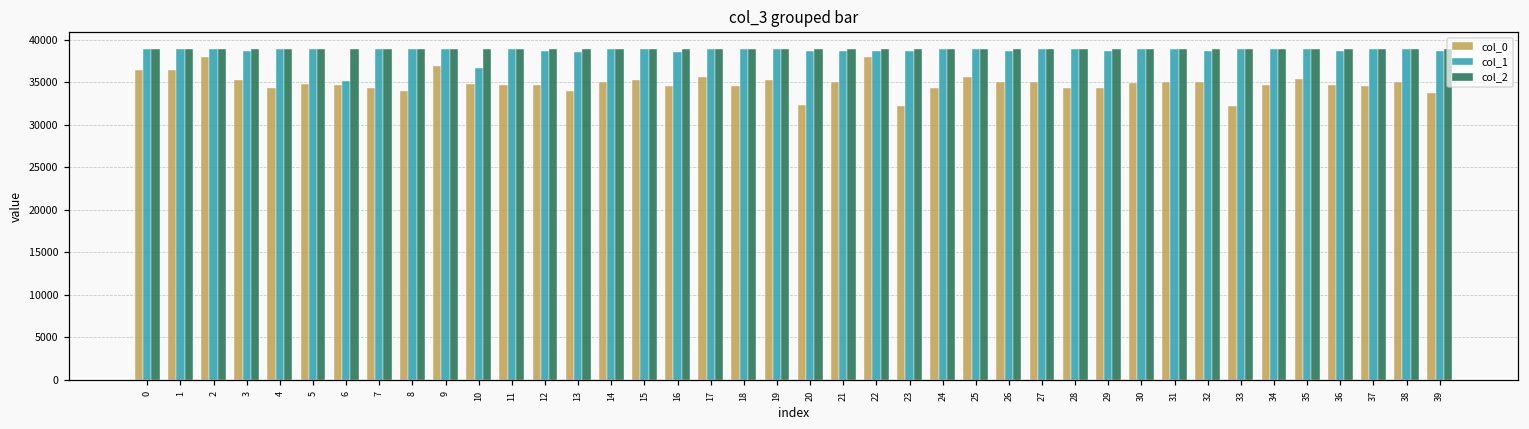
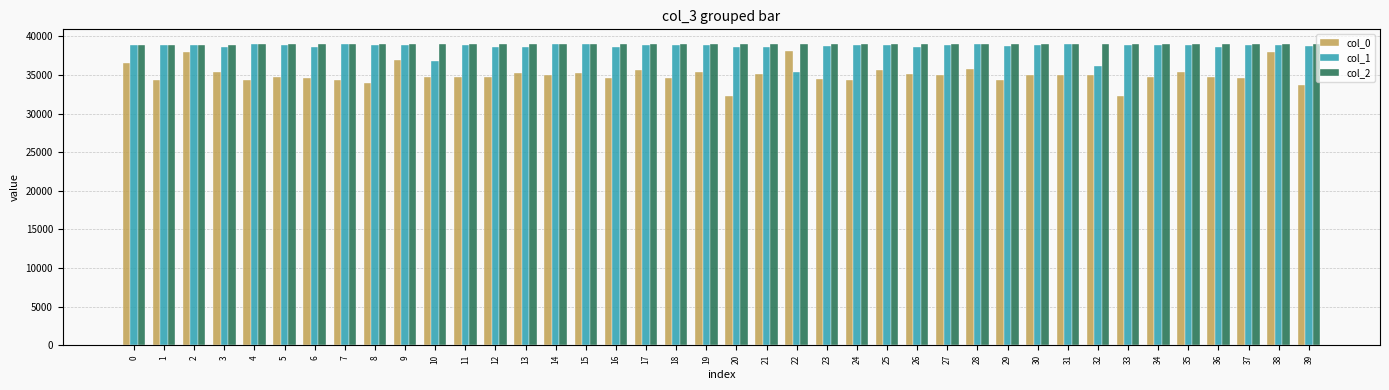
col_0, 1: 36000 -> 34000
col_1, 6: 35000 -> 39000
col_0, 13: 34000 -> 35000
col_1, 22: 39000 -> 35000
col_0, 23: 32000 -> 34000
col_0, 28: 34000 -> 36000
col_1, 32: 39000 -> 36000
col_0, 38: 35000 -> 38000
